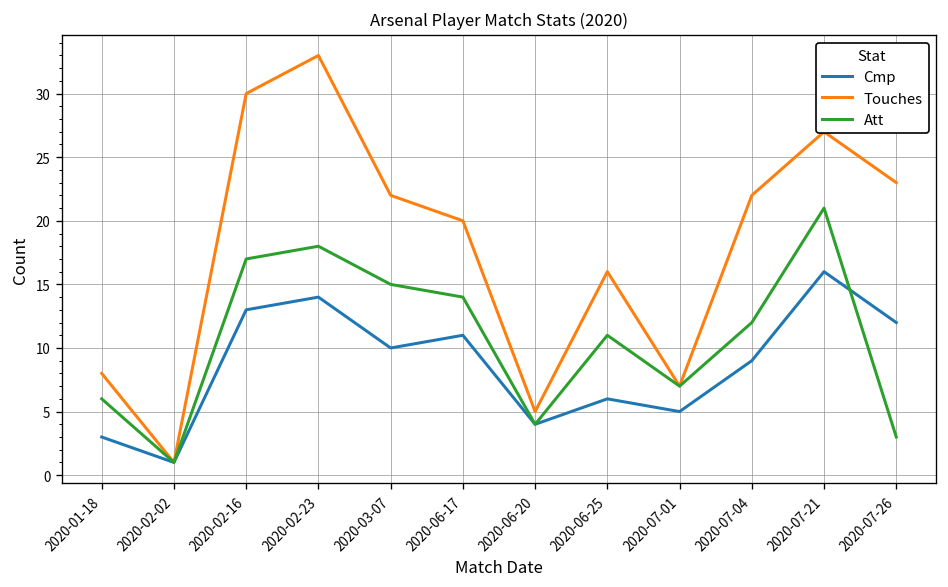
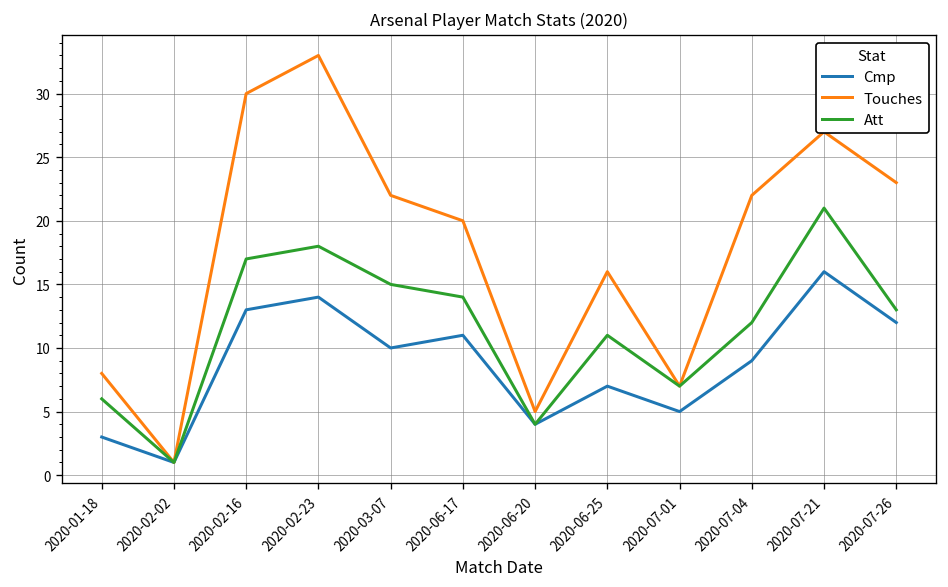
Cmp, 2020-06-25: 6 -> 7
Att, 2020-07-26: 3 -> 13
